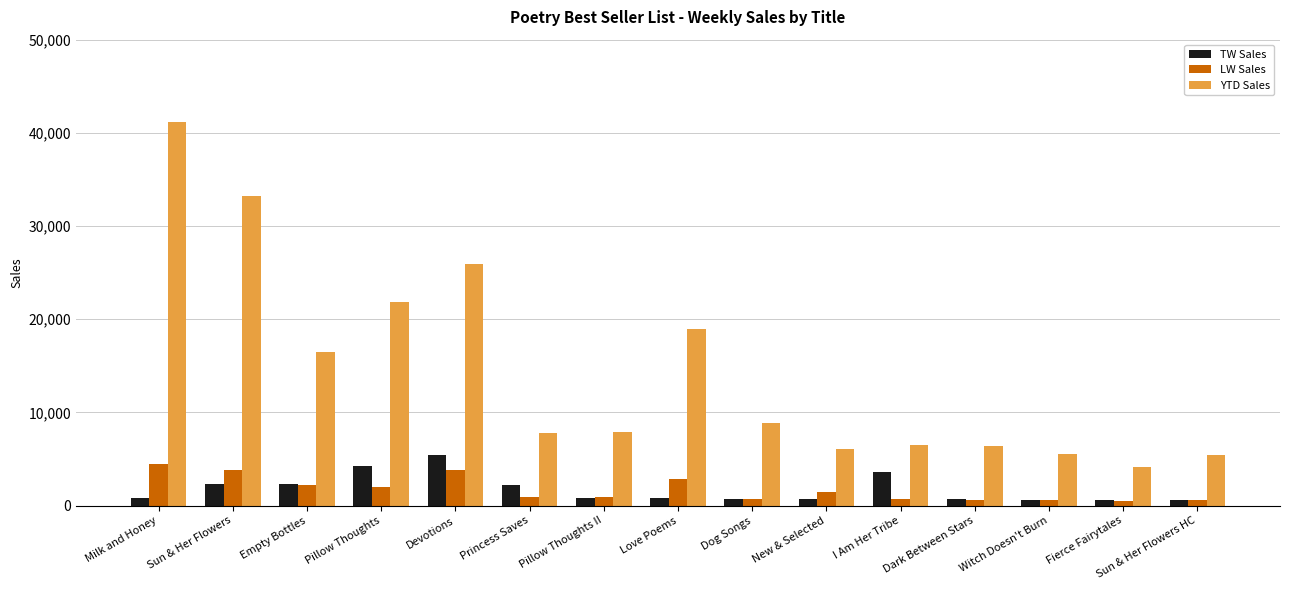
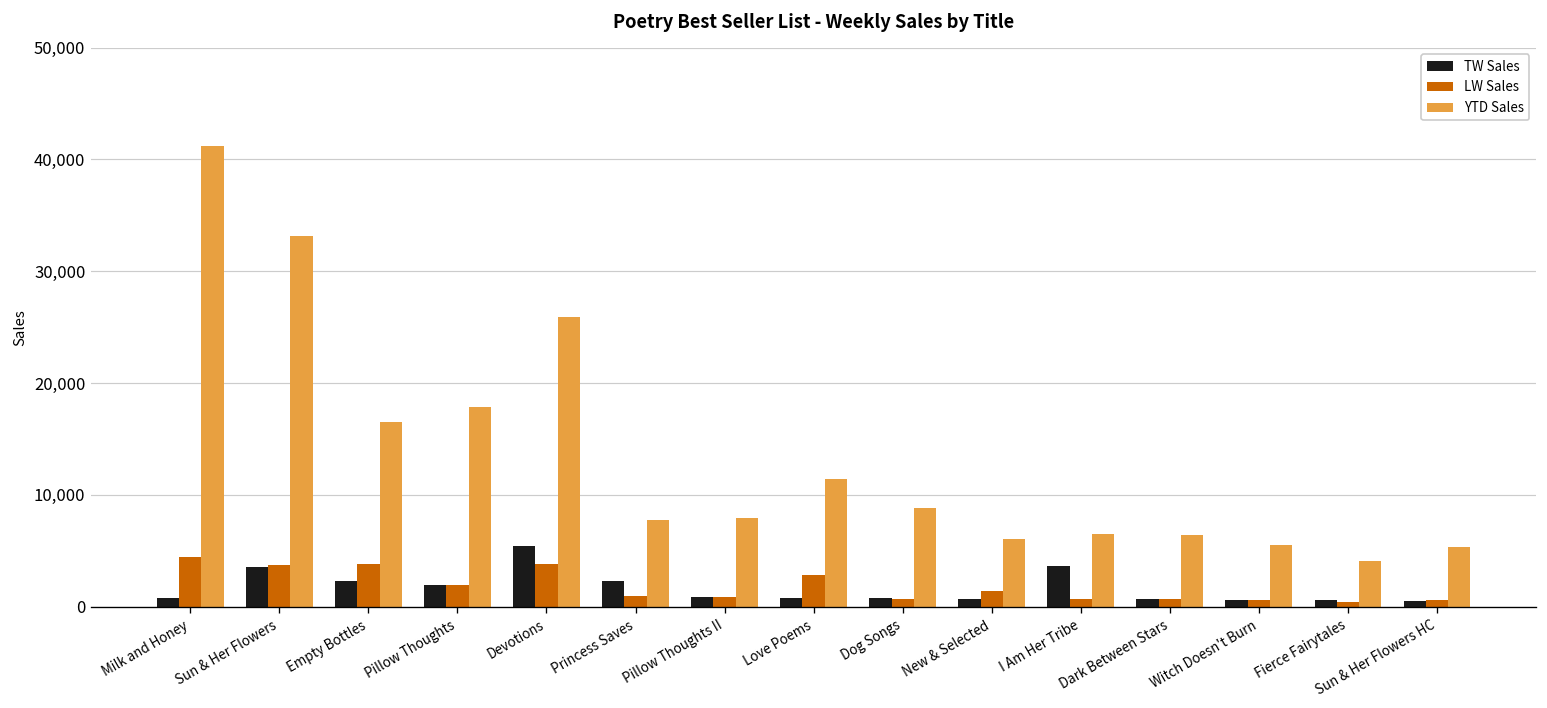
TW Sales, Sun & Her Flowers: 2,000 -> 4,000
LW Sales, Empty Bottles: 2,000 -> 4,000
TW Sales, Pillow Thoughts: 4,000 -> 2,000
YTD Sales, Pillow Thoughts: 22,000 -> 18,000
YTD Sales, Love Poems: 19,000 -> 11,000
